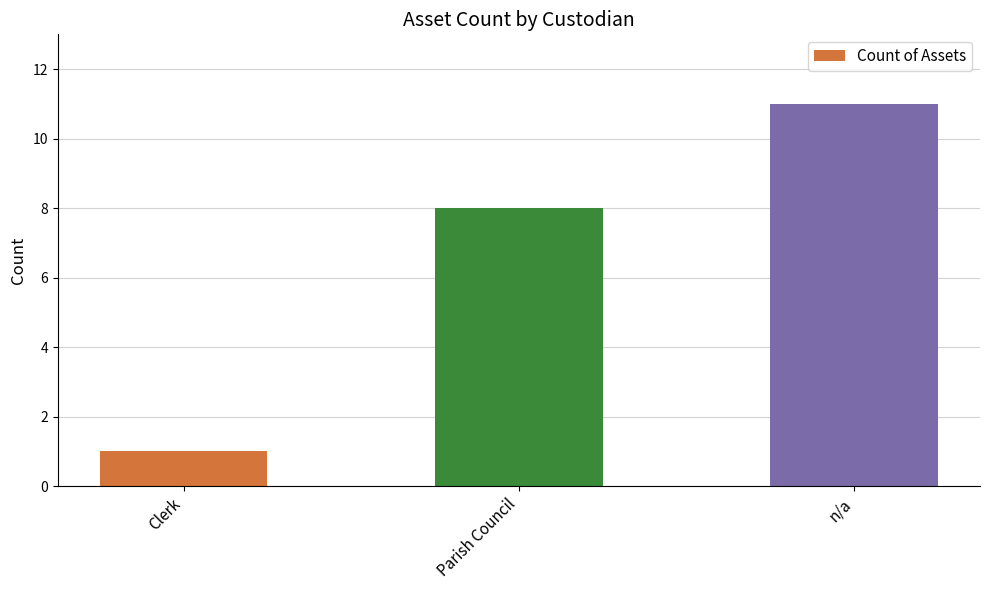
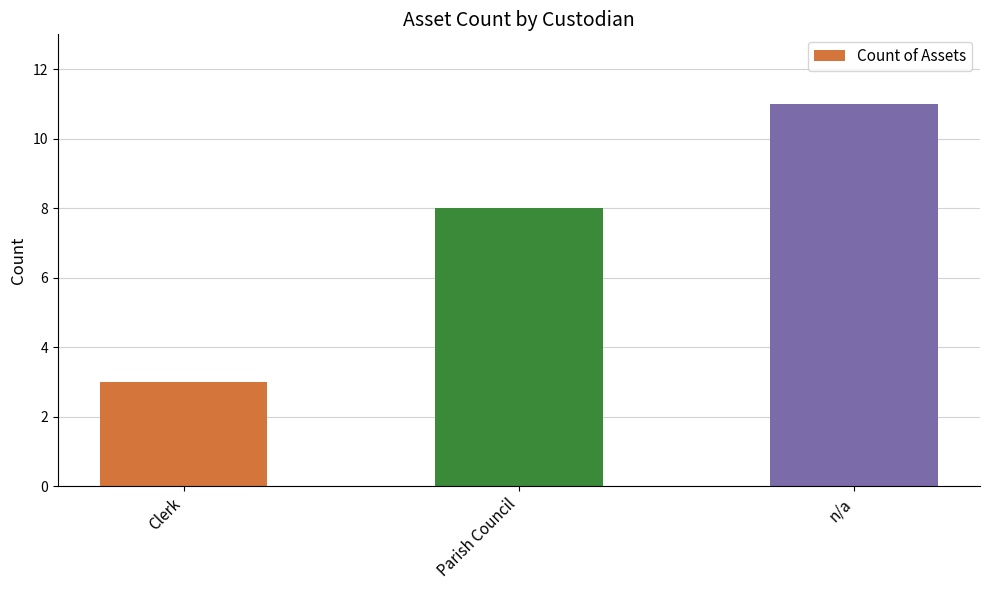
Clerk: 1 -> 3
